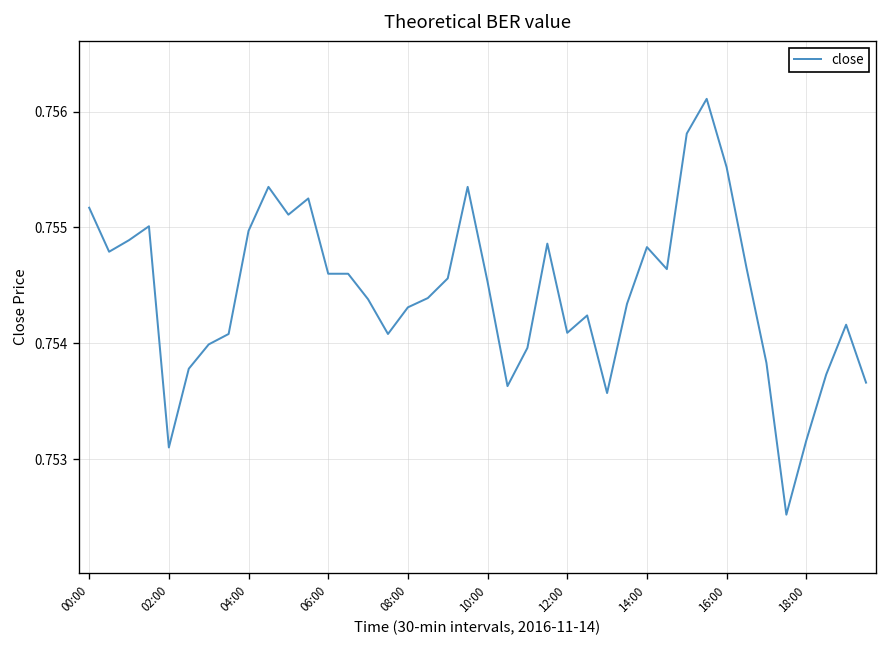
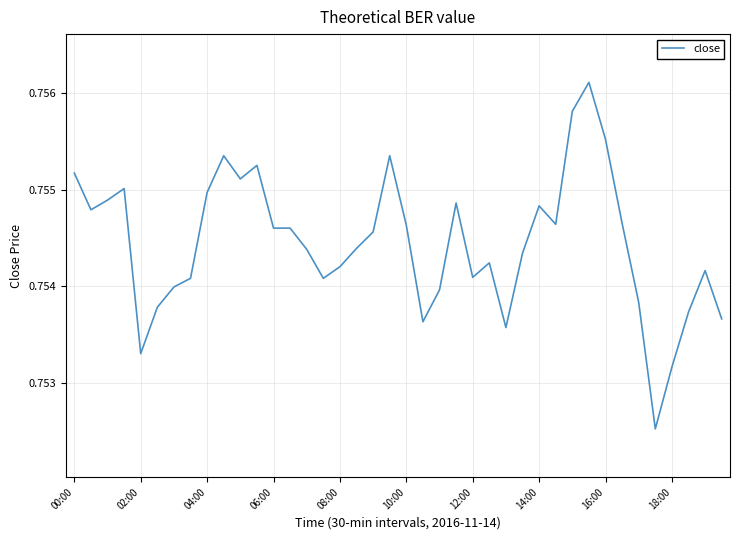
02:00: 0.7531 -> 0.7533
08:00: 0.7543 -> 0.7542
10:00: 0.7545 -> 0.7546
